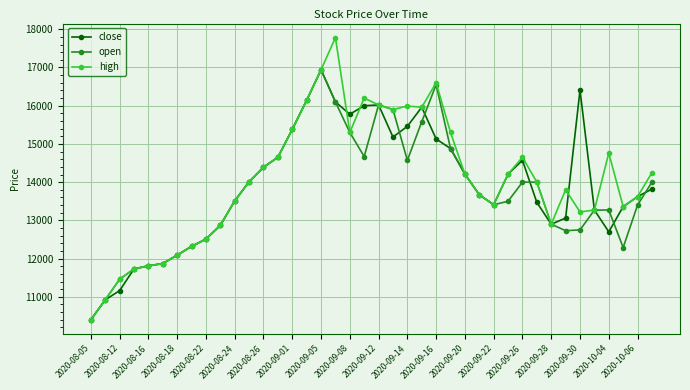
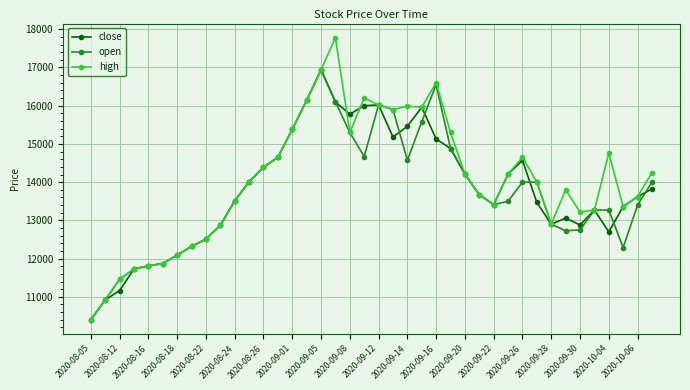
close, 2020-09-30: 16400 -> 12900
